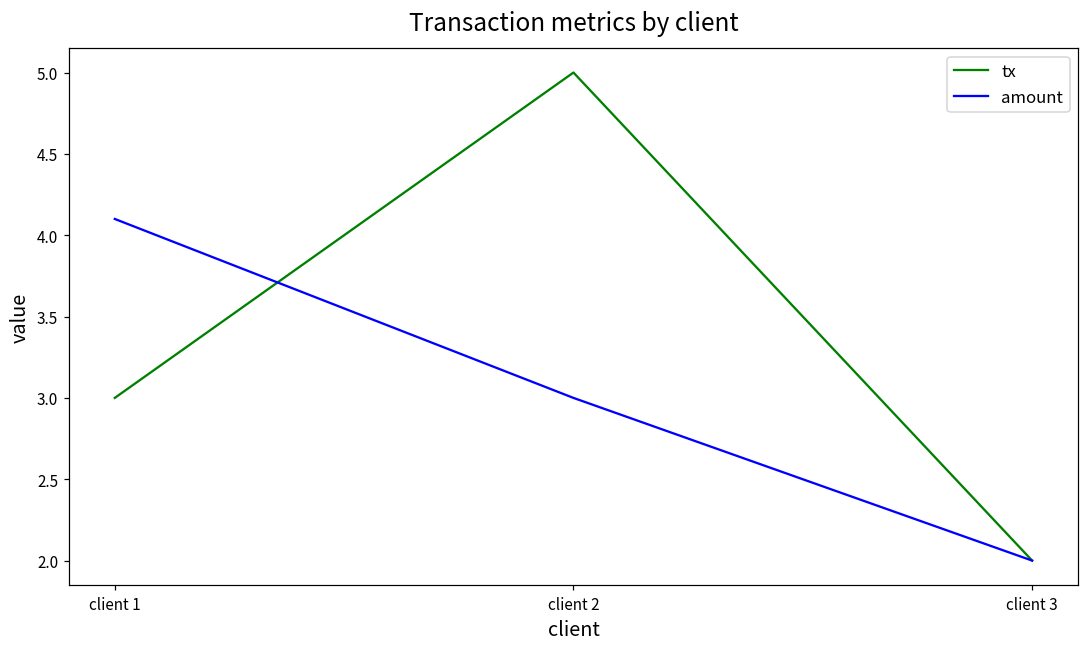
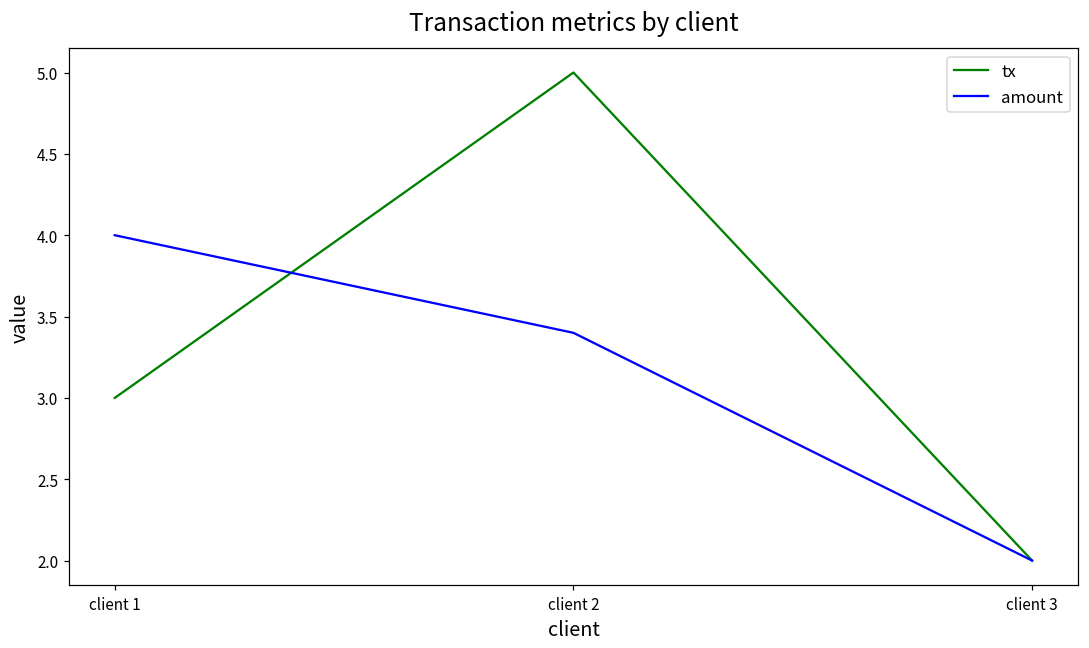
amount, client 1: 4.1 -> 4.0
amount, client 2: 3.0 -> 3.4
